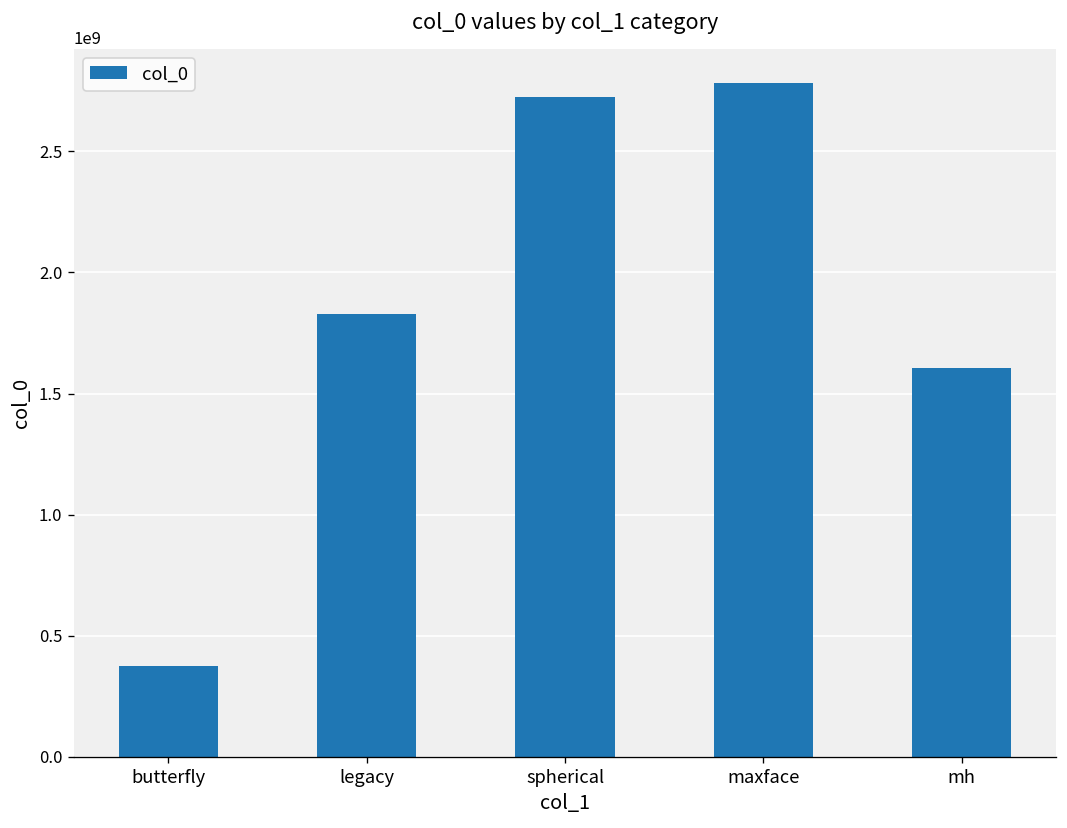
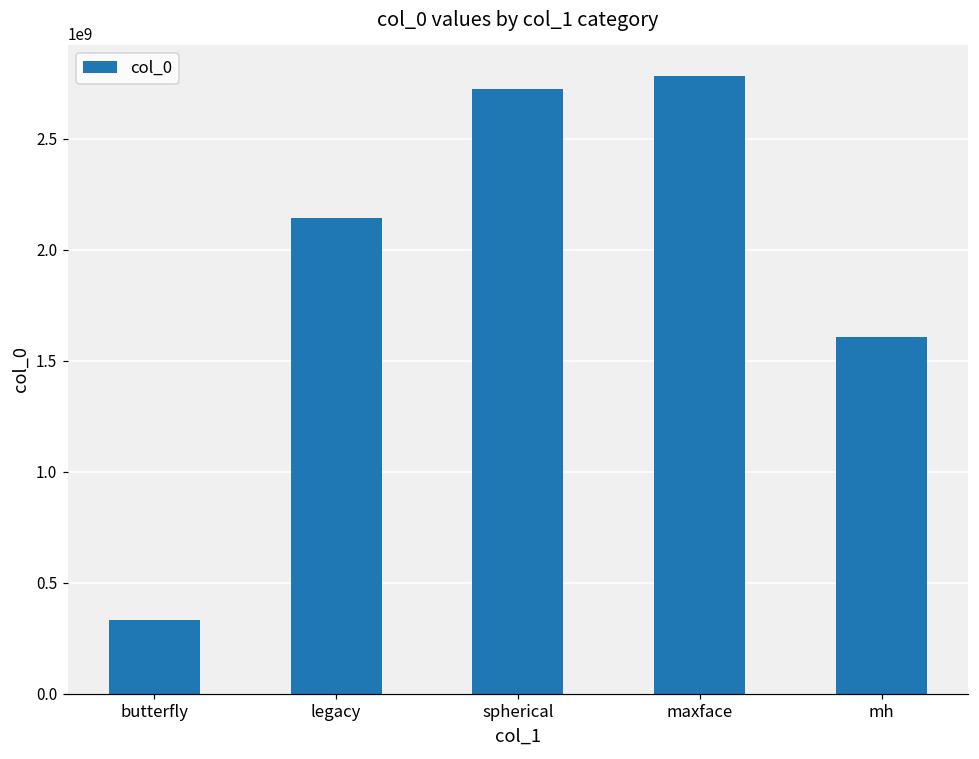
butterfly: 370000000 -> 330000000
legacy: 1830000000 -> 2140000000
